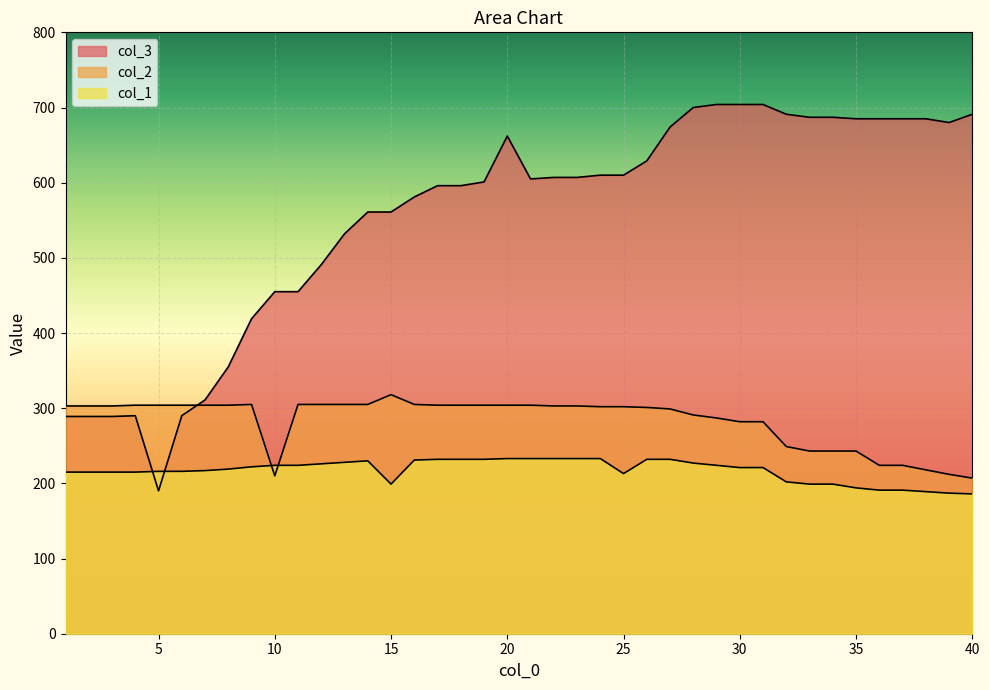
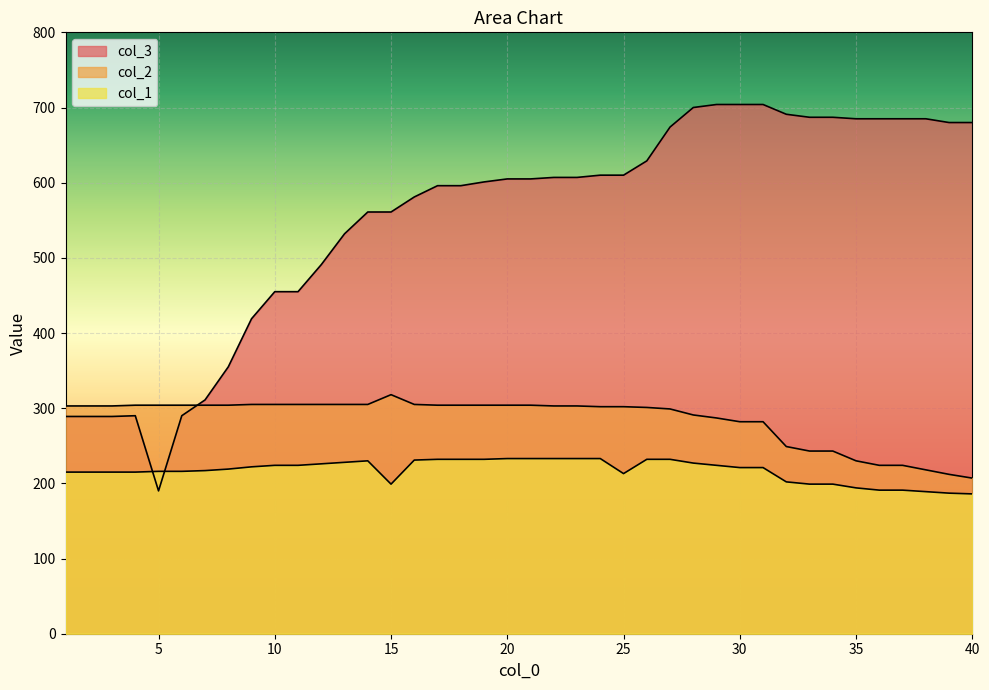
col_2, 10: 210 -> 310
col_3, 20: 660 -> 610
col_2, 35: 240 -> 230
col_3, 40: 690 -> 680
